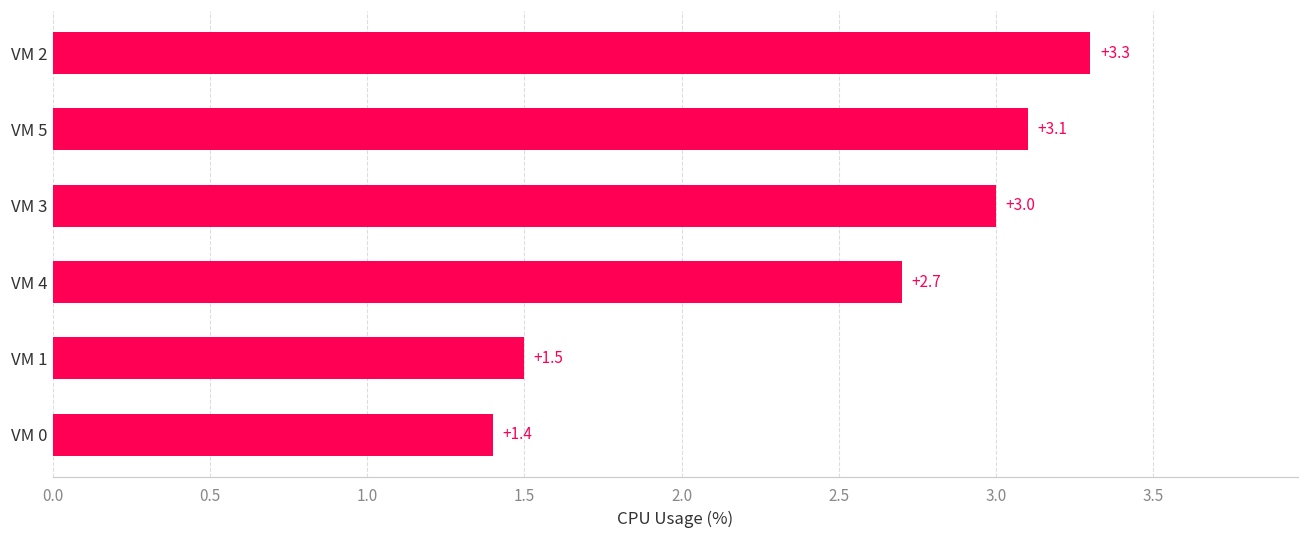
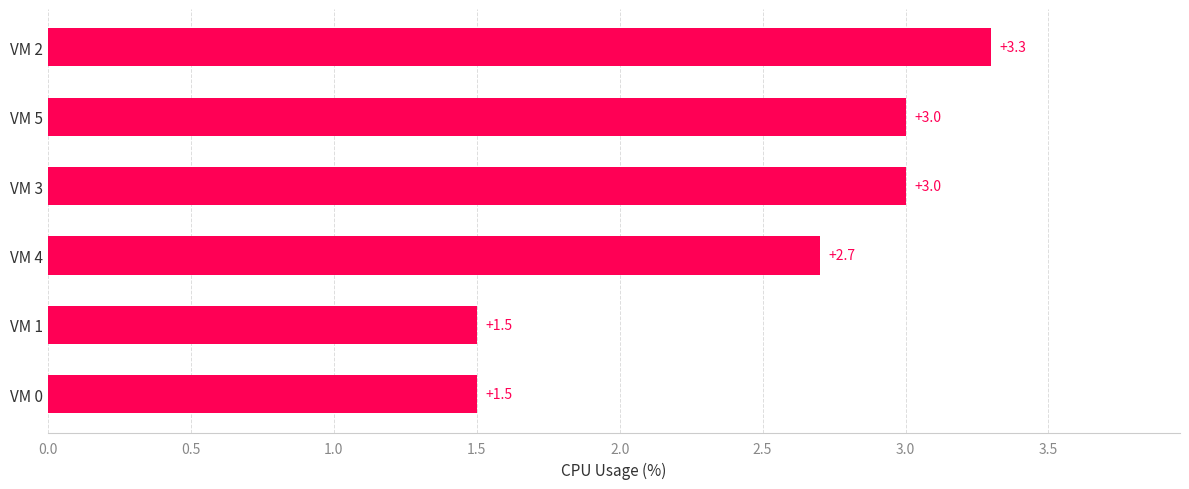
VM 5: +3.1 -> +3.0
VM 0: +1.4 -> +1.5
